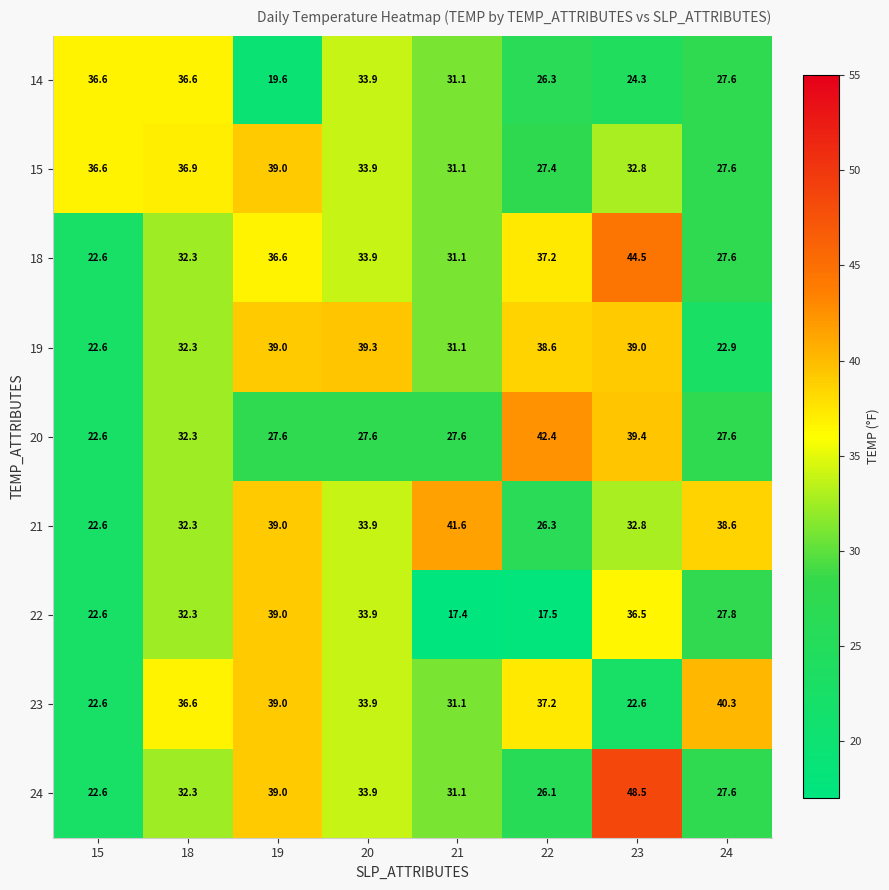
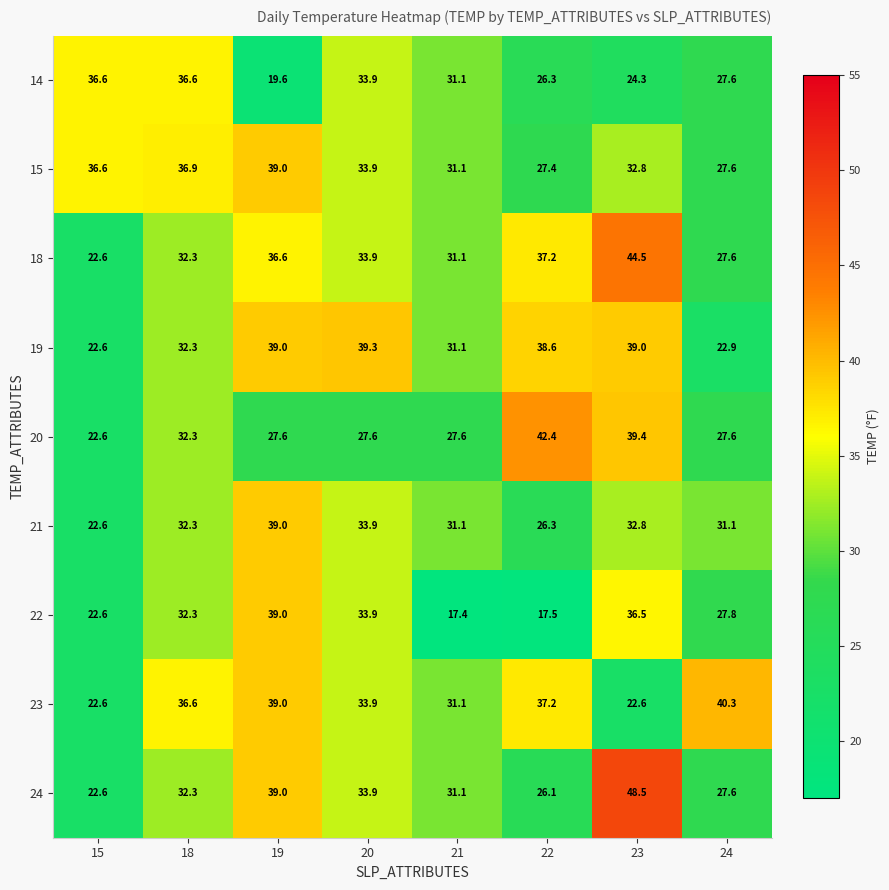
21, 21: 41.6 -> 31.1
21, 24: 38.6 -> 31.1
